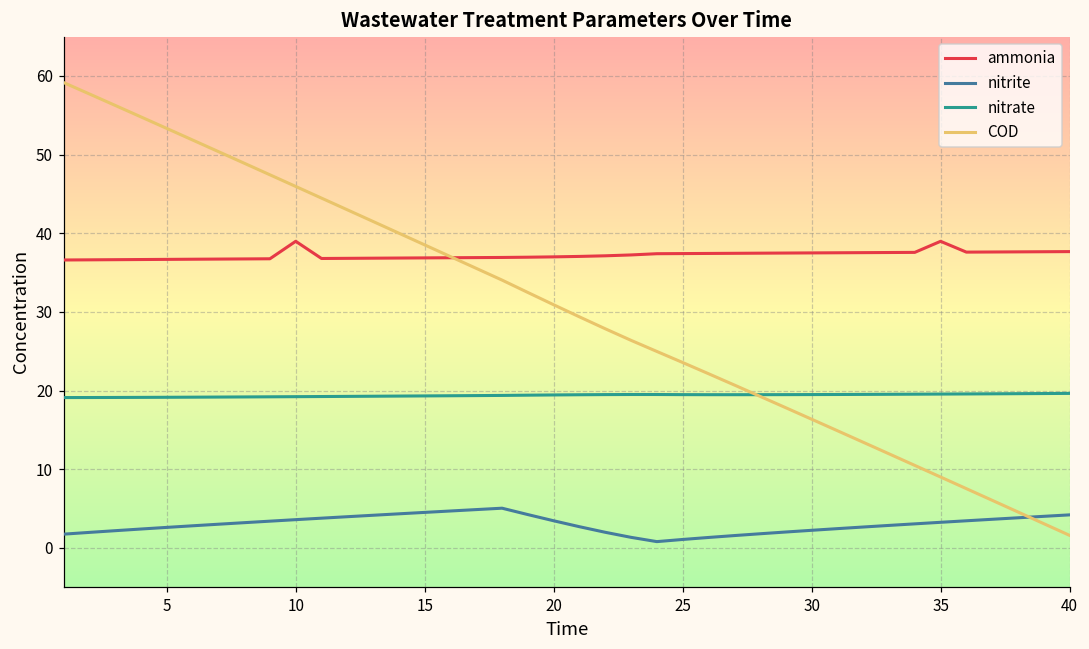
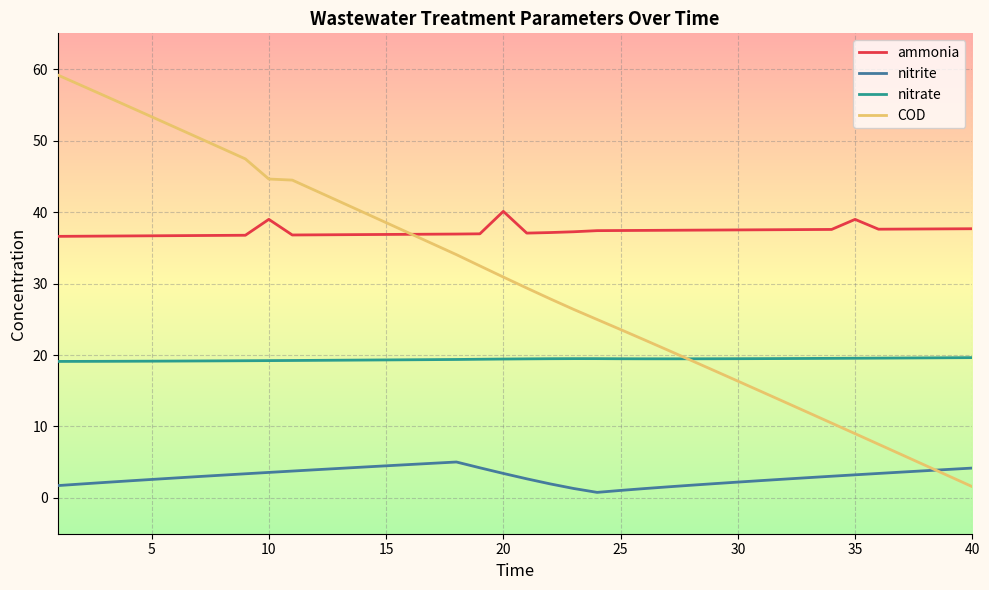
COD, 10: 46 -> 45
ammonia, 20: 37 -> 40
